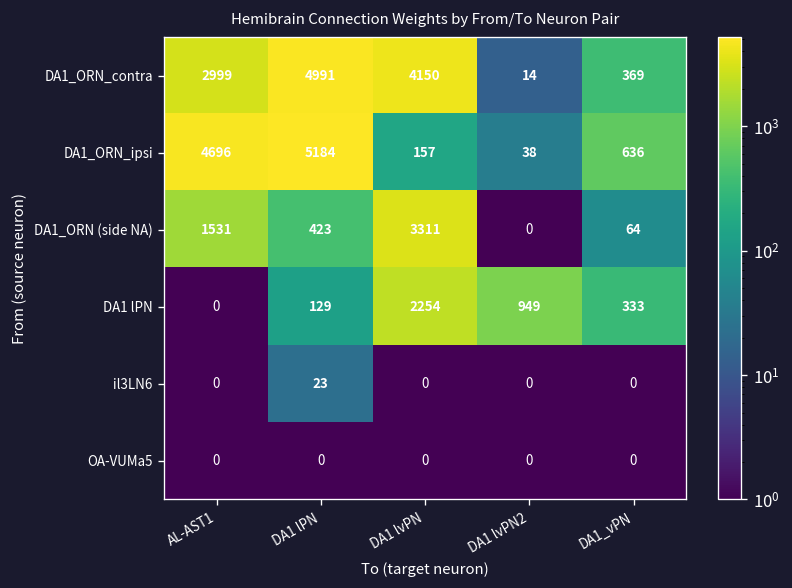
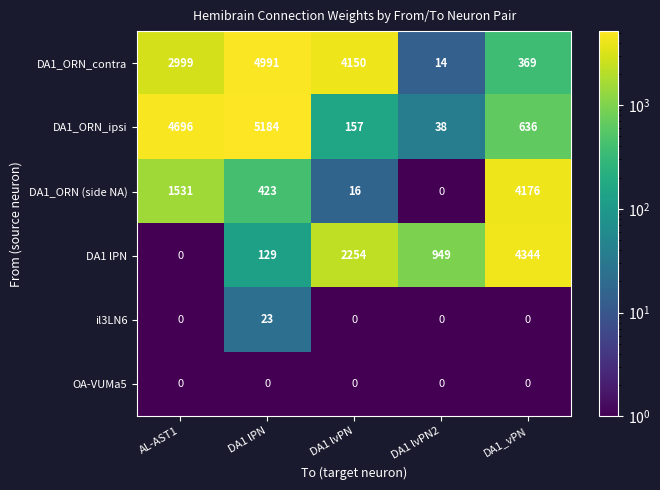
DA1_ORN (side NA), DA1 lvPN: 3311 -> 16
DA1_ORN (side NA), DA1_vPN: 64 -> 4176
DA1 lPN, DA1_vPN: 333 -> 4344
